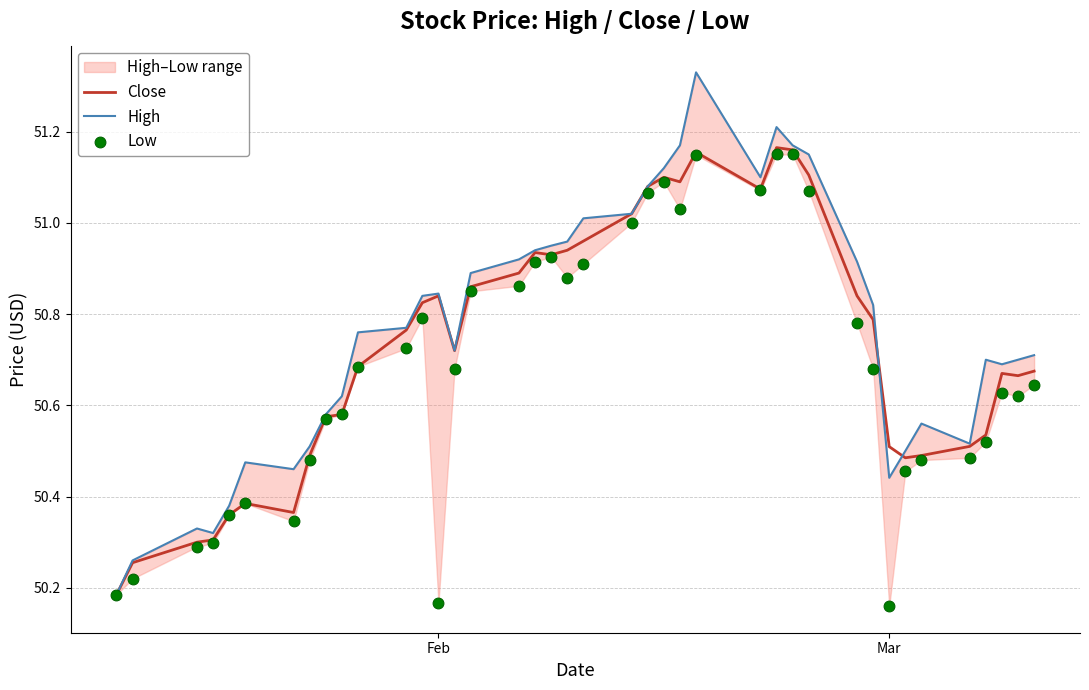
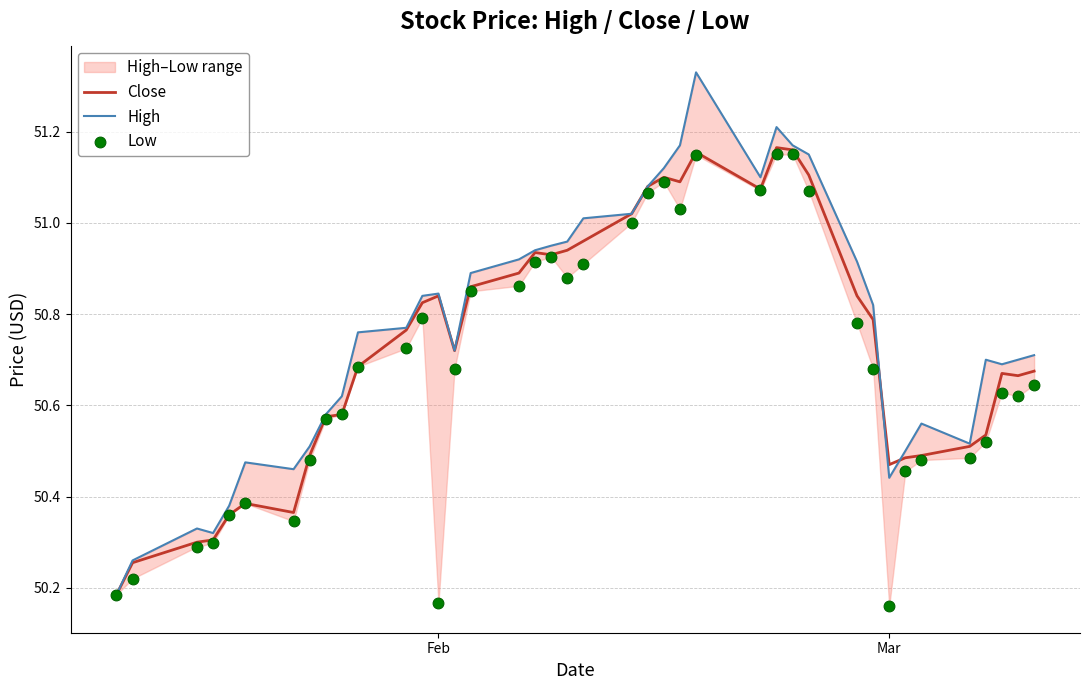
Close, Mar: 50.51 -> 50.47
